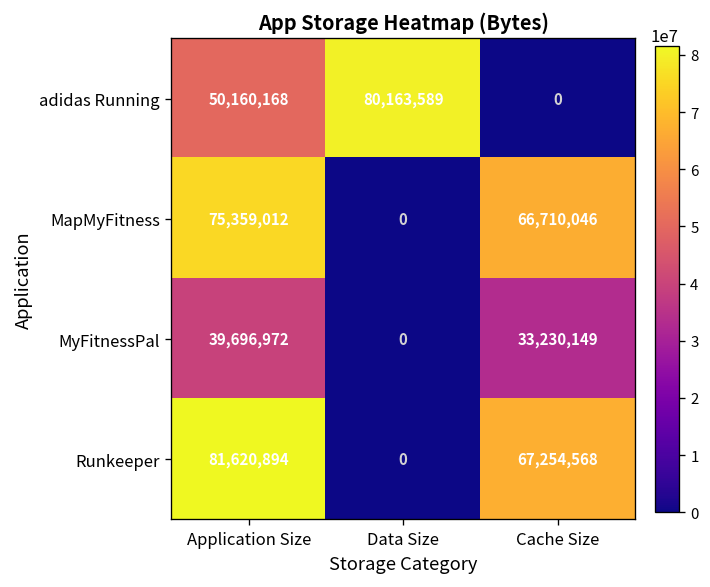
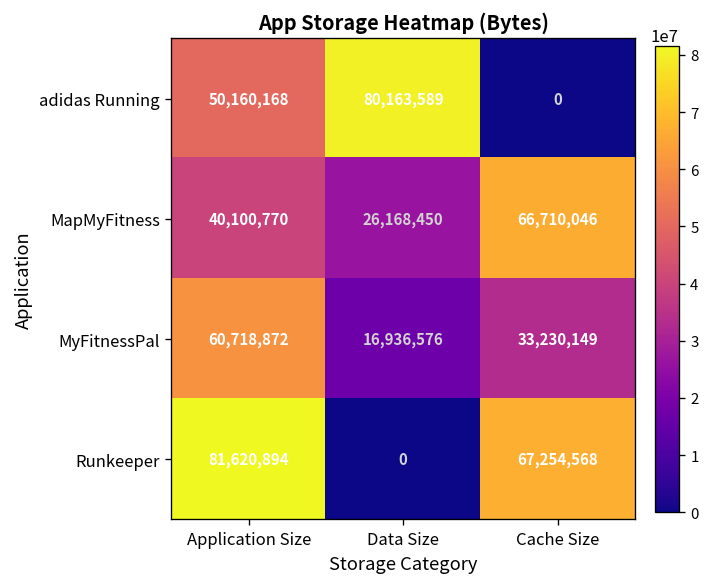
MapMyFitness, Application Size: 75,359,012 -> 40,100,770
MapMyFitness, Data Size: 0 -> 26,168,450
MyFitnessPal, Application Size: 39,696,972 -> 60,718,872
MyFitnessPal, Data Size: 0 -> 16,936,576
